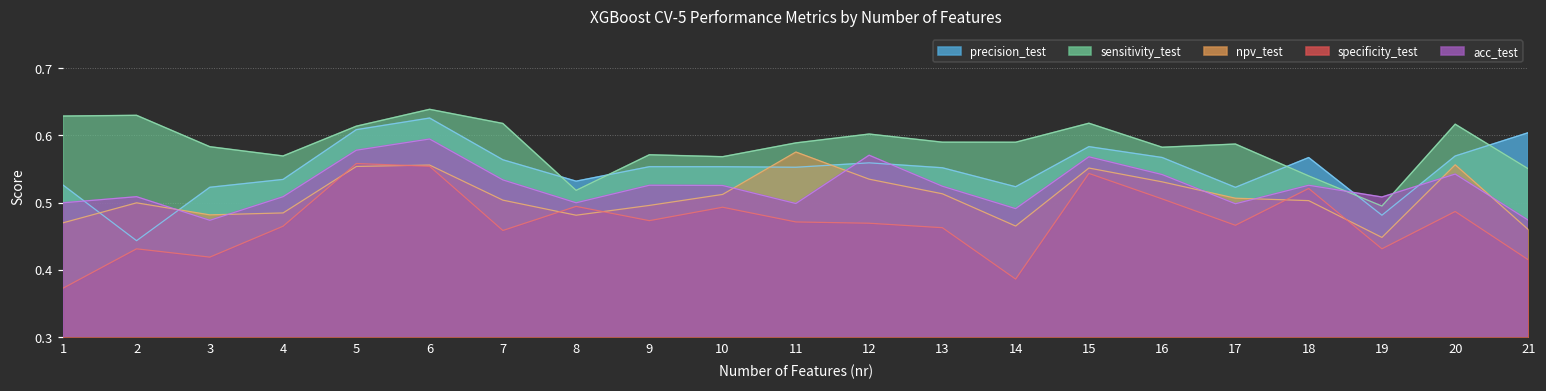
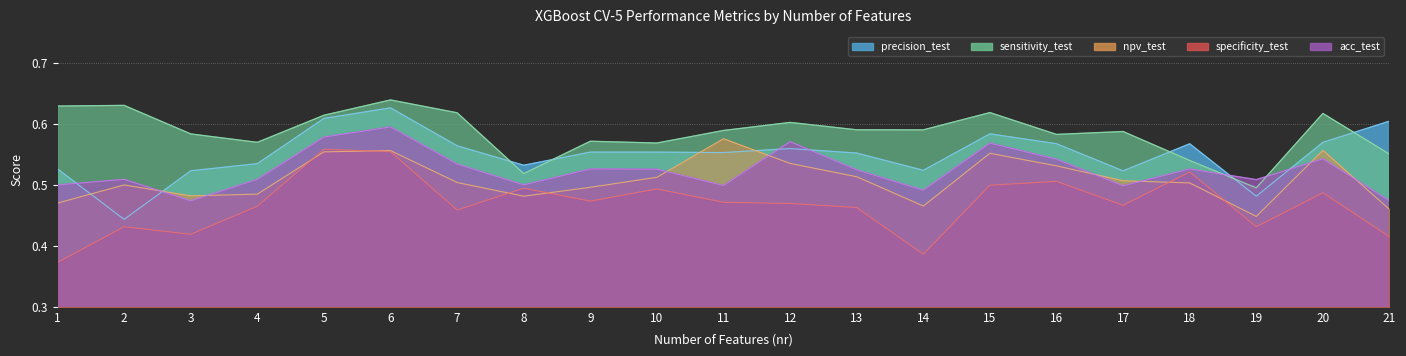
specificity_test, 15: 0.54 -> 0.50
